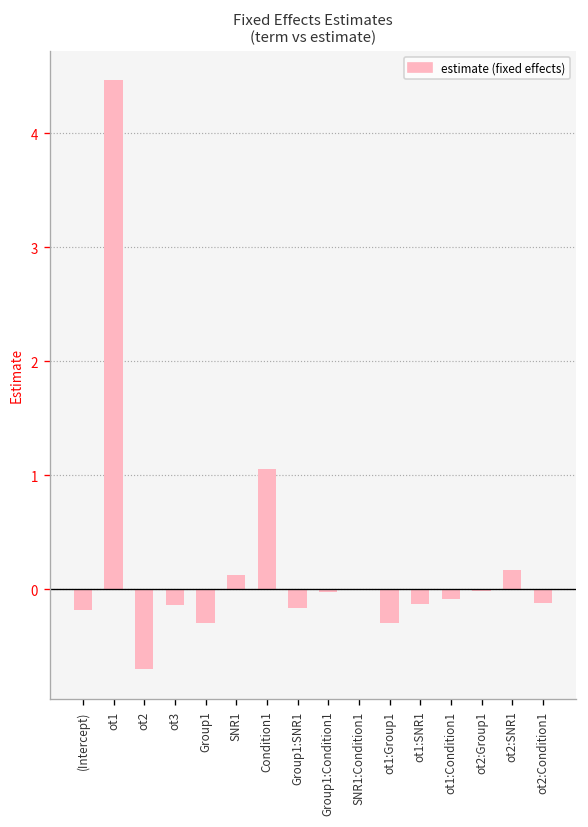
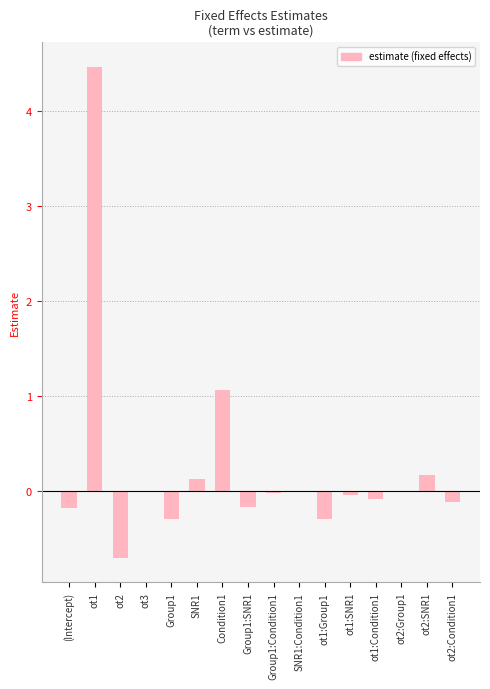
ot3: -0.1 -> 0.0
ot1:SNR1: -0.1 -> 0.0
